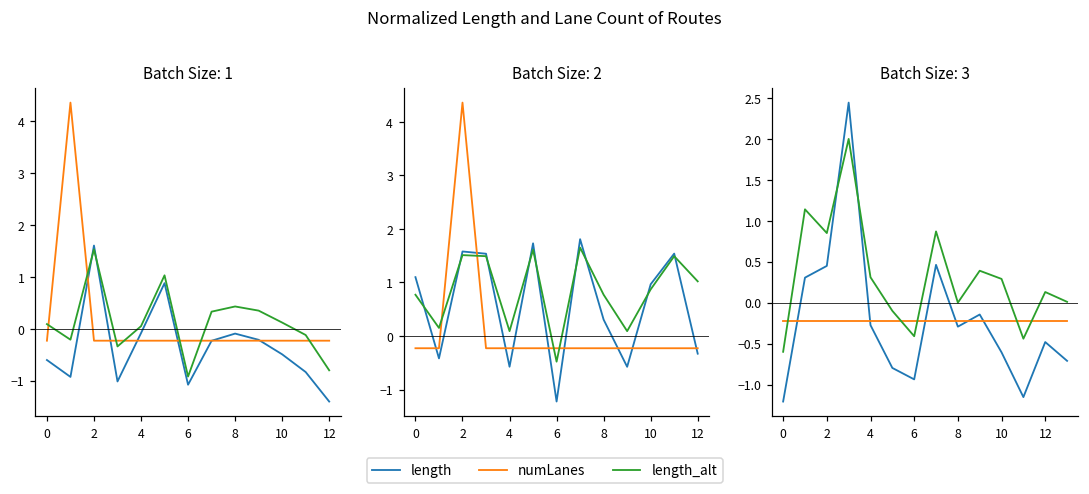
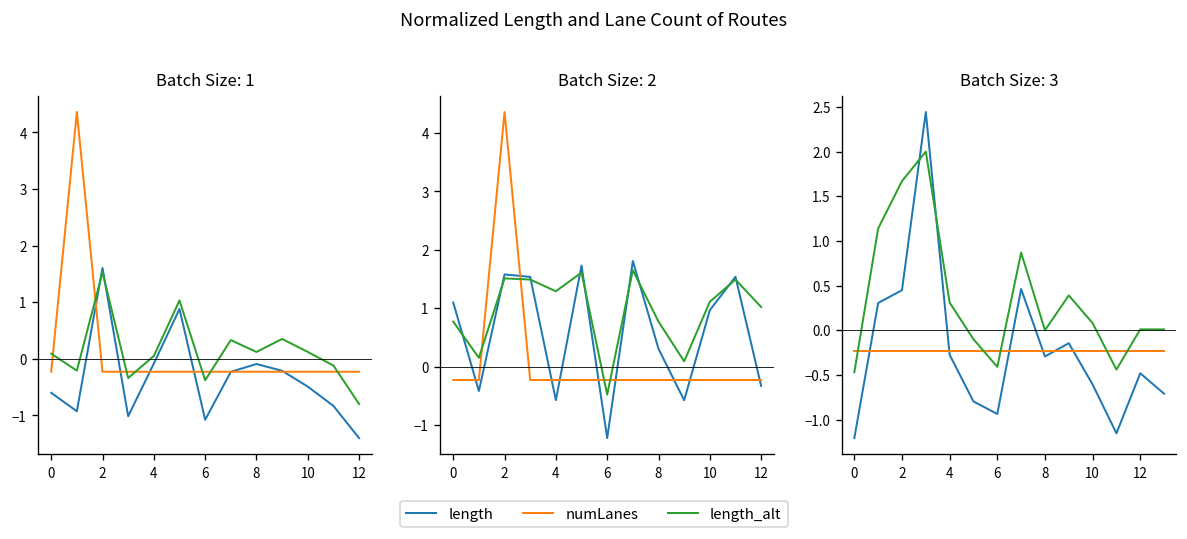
Batch Size: 1, length_alt, 6: -0.9 -> -0.4
Batch Size: 1, length_alt, 8: 0.4 -> 0.1
Batch Size: 2, length_alt, 4: 0.1 -> 1.3
Batch Size: 2, length_alt, 10: 0.9 -> 1.1
Batch Size: 3, length_alt, 0: -0.6 -> -0.5
Batch Size: 3, length_alt, 2: 0.9 -> 1.7
Batch Size: 3, length_alt, 10: 0.3 -> 0.1
Batch Size: 3, length_alt, 12: 0.1 -> 0.0
